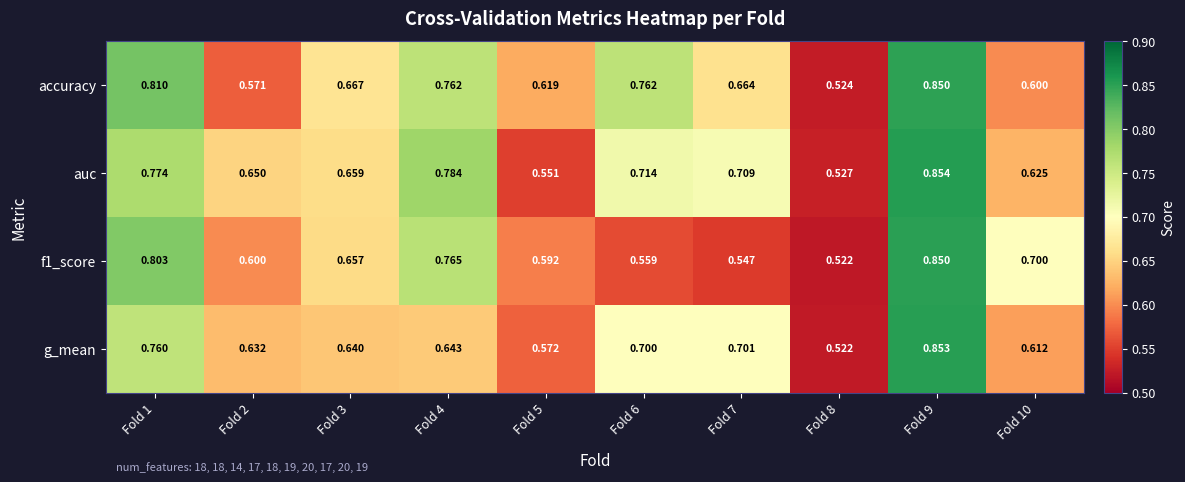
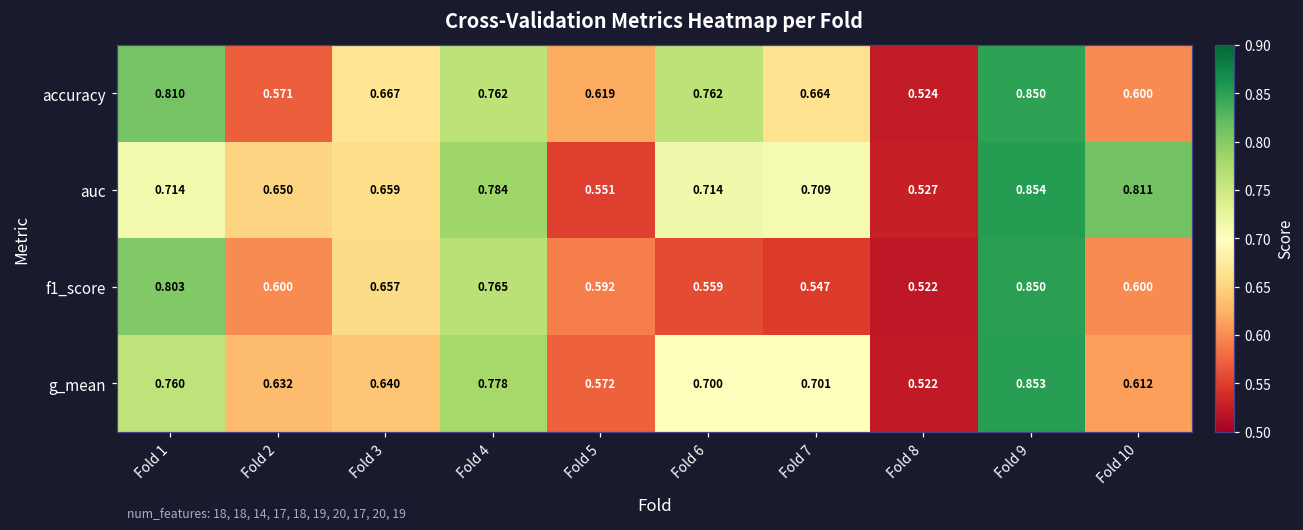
auc, Fold 1: 0.774 -> 0.714
auc, Fold 10: 0.625 -> 0.811
f1_score, Fold 10: 0.700 -> 0.600
g_mean, Fold 4: 0.643 -> 0.778
